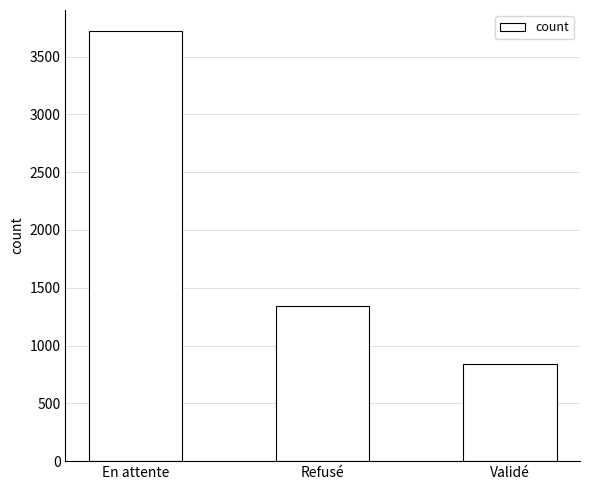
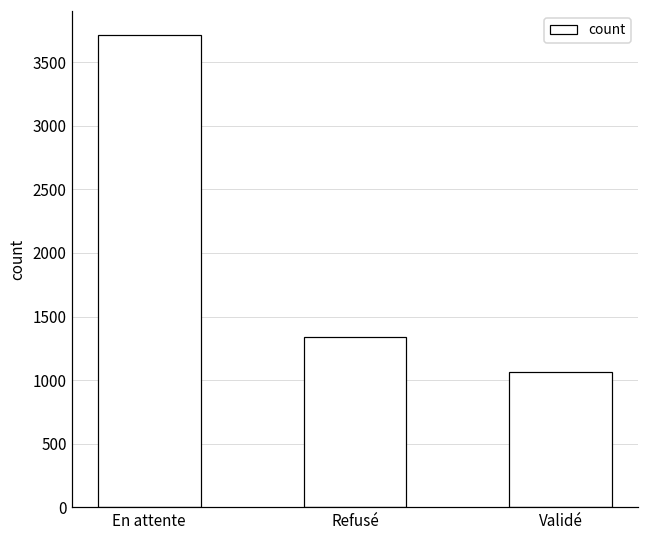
Validé: 840 -> 1060
